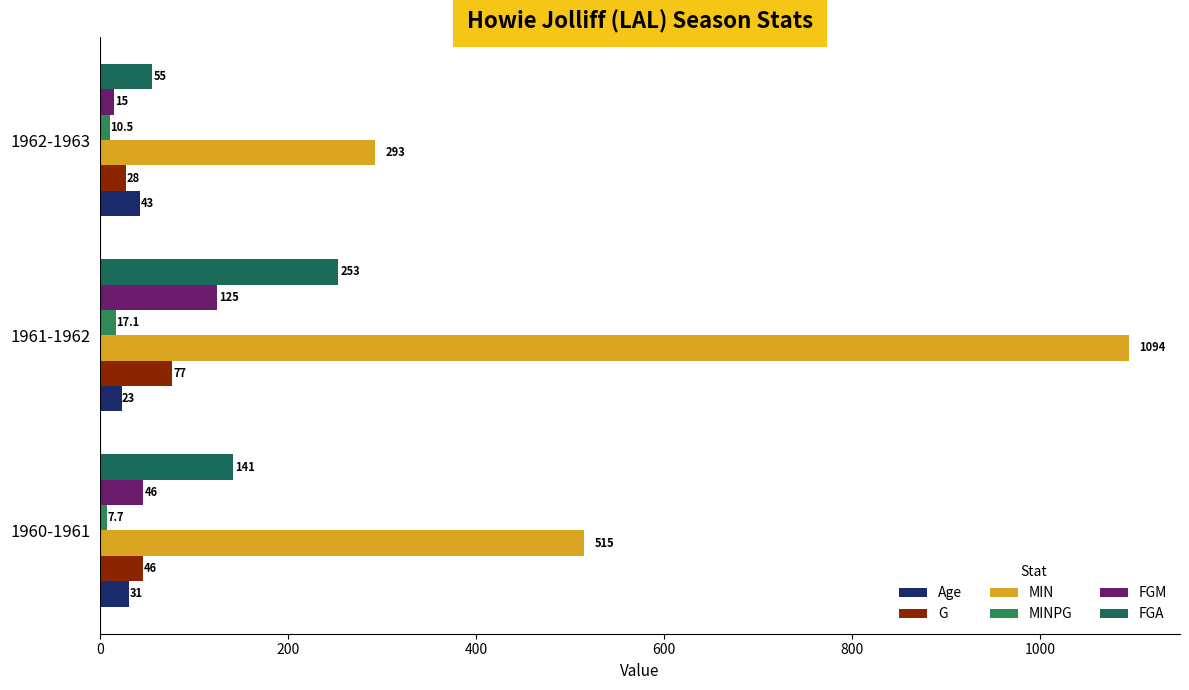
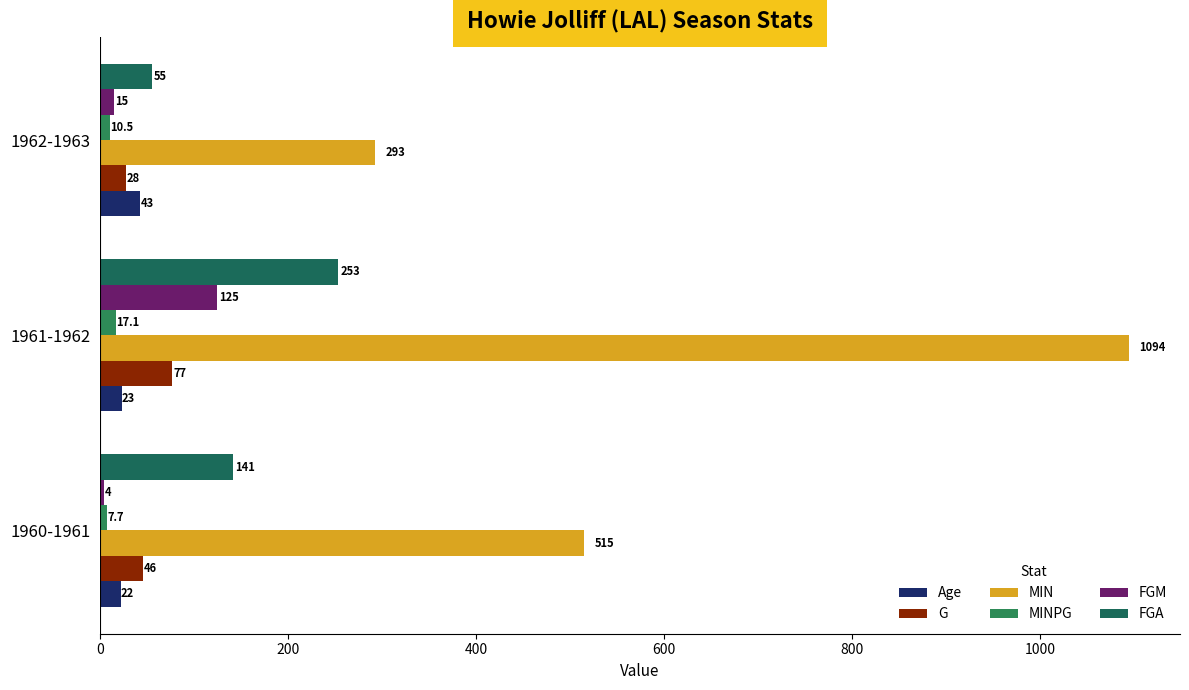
FGM, 1960-1961: 46 -> 4
Age, 1960-1961: 31 -> 22
